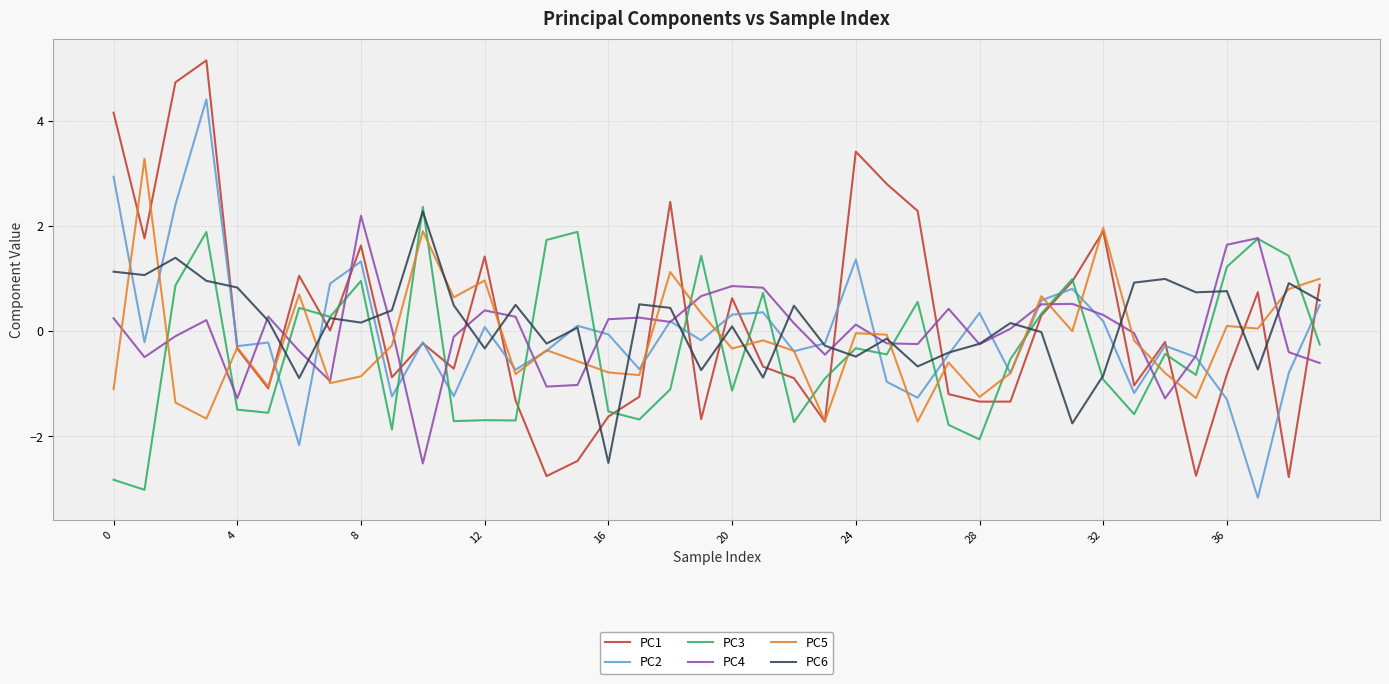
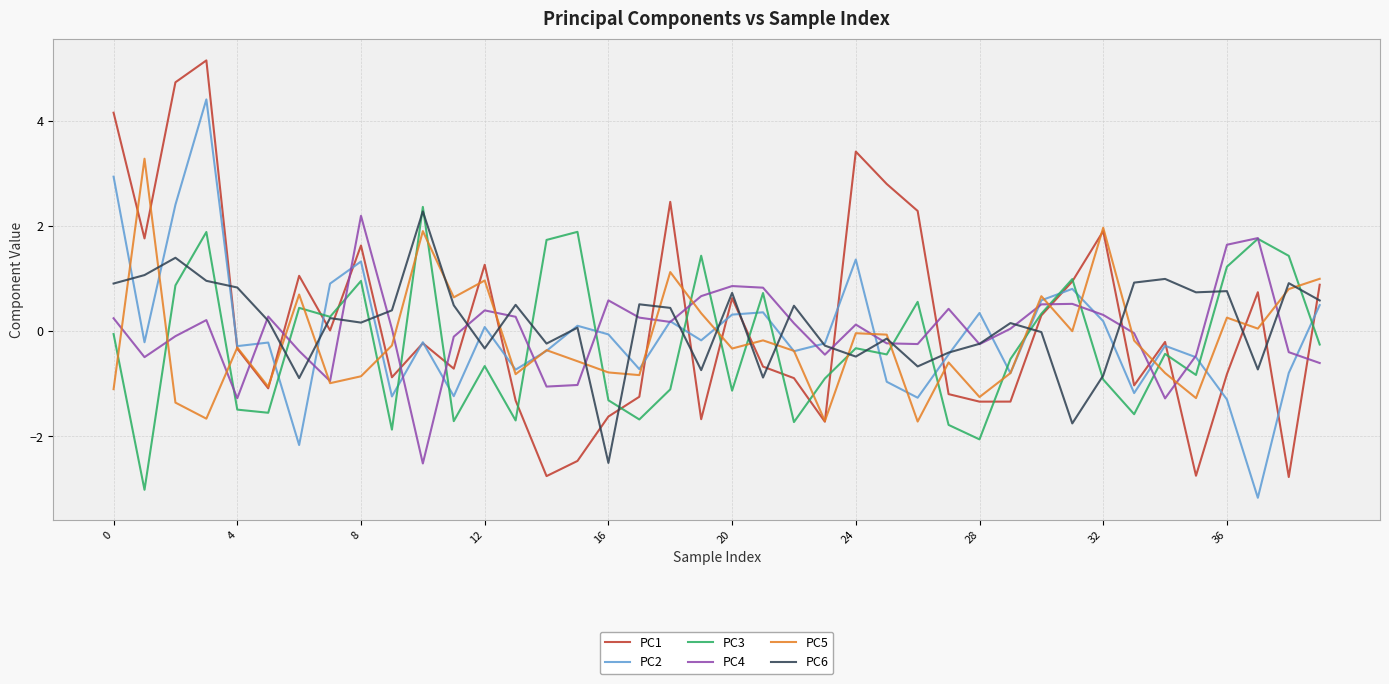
PC3, 0: -2.8 -> -0.1
PC6, 0: 1.1 -> 0.9
PC1, 12: 1.4 -> 1.3
PC3, 12: -1.7 -> -0.7
PC3, 16: -1.5 -> -1.3
PC4, 16: 0.2 -> 0.6
PC6, 20: 0.1 -> 0.7
PC5, 36: 0.1 -> 0.3
